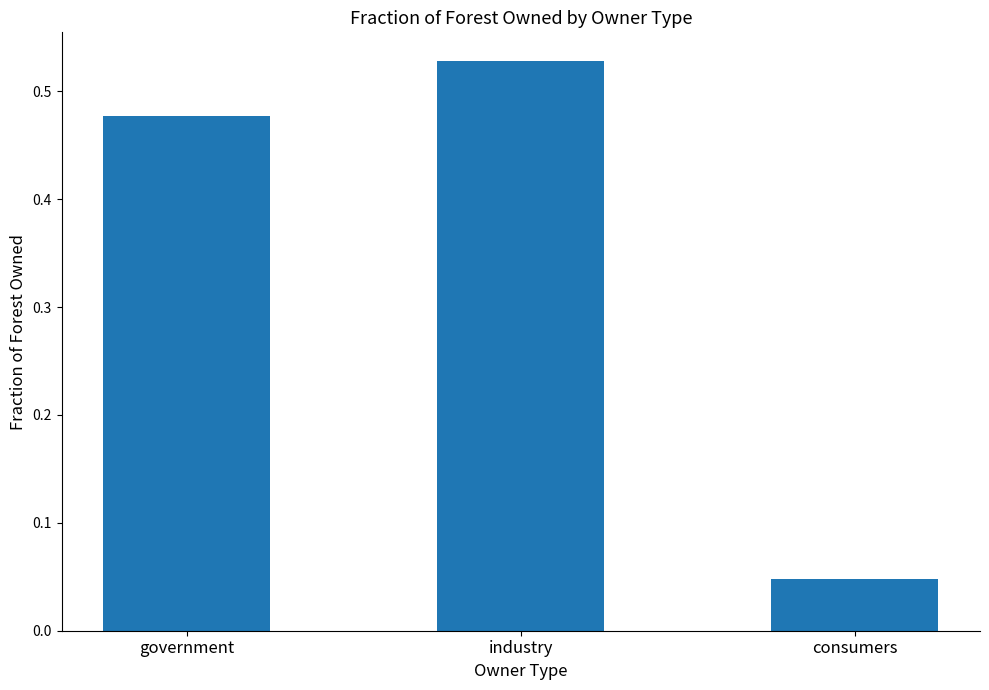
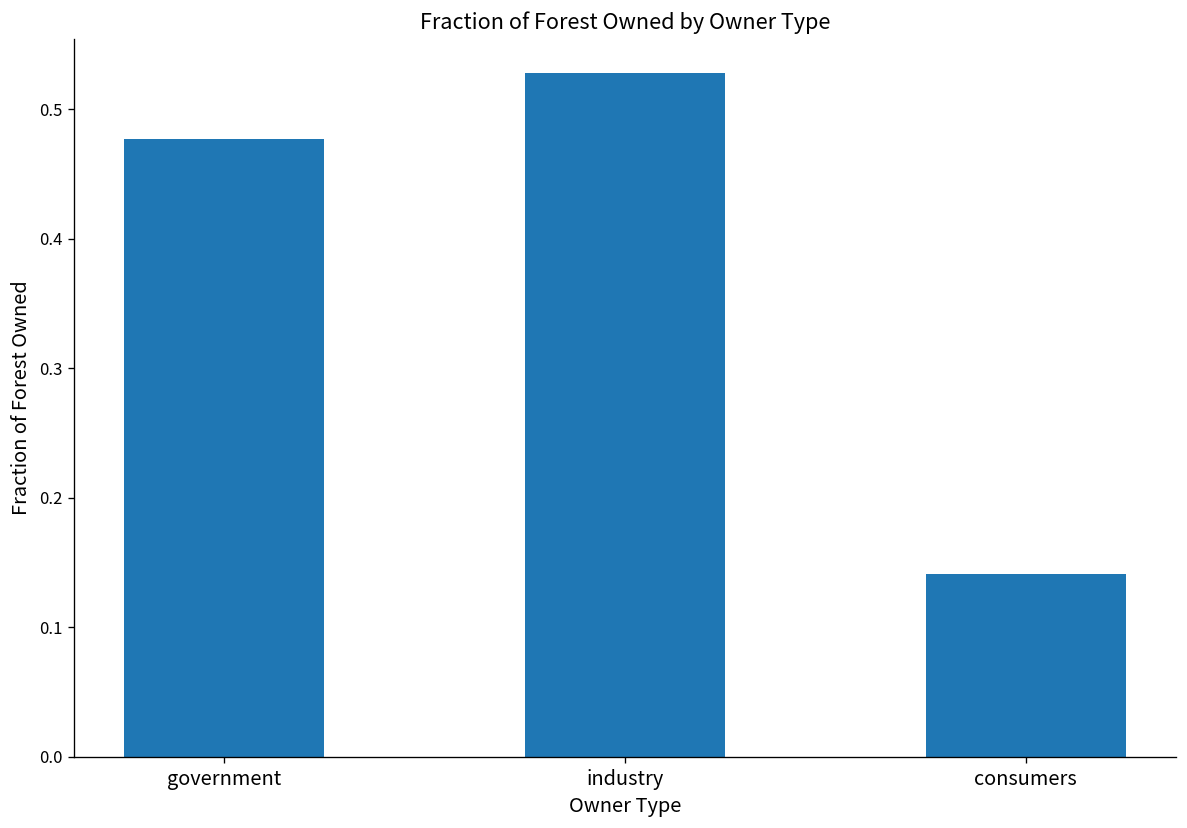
consumers: 0.048 -> 0.141
